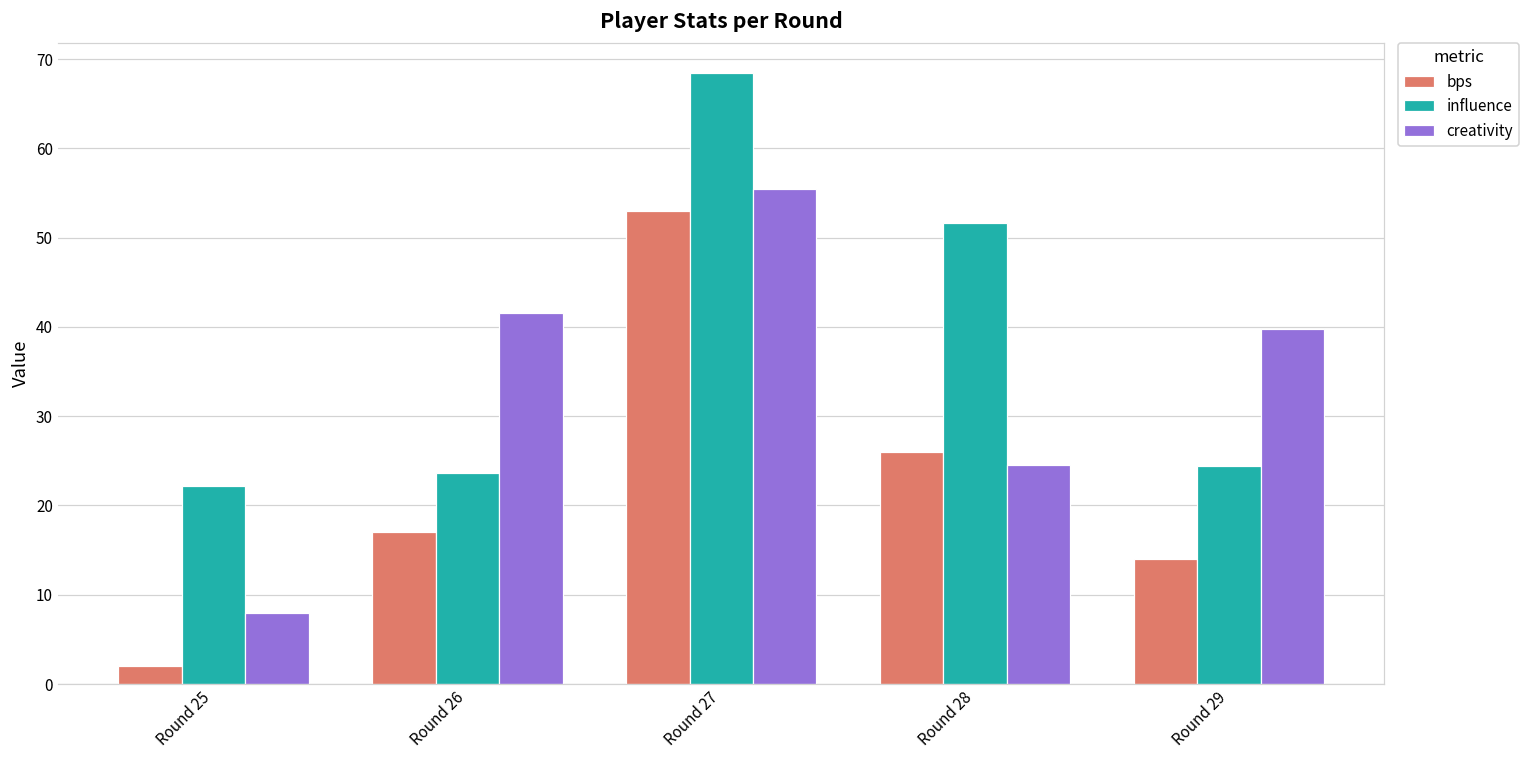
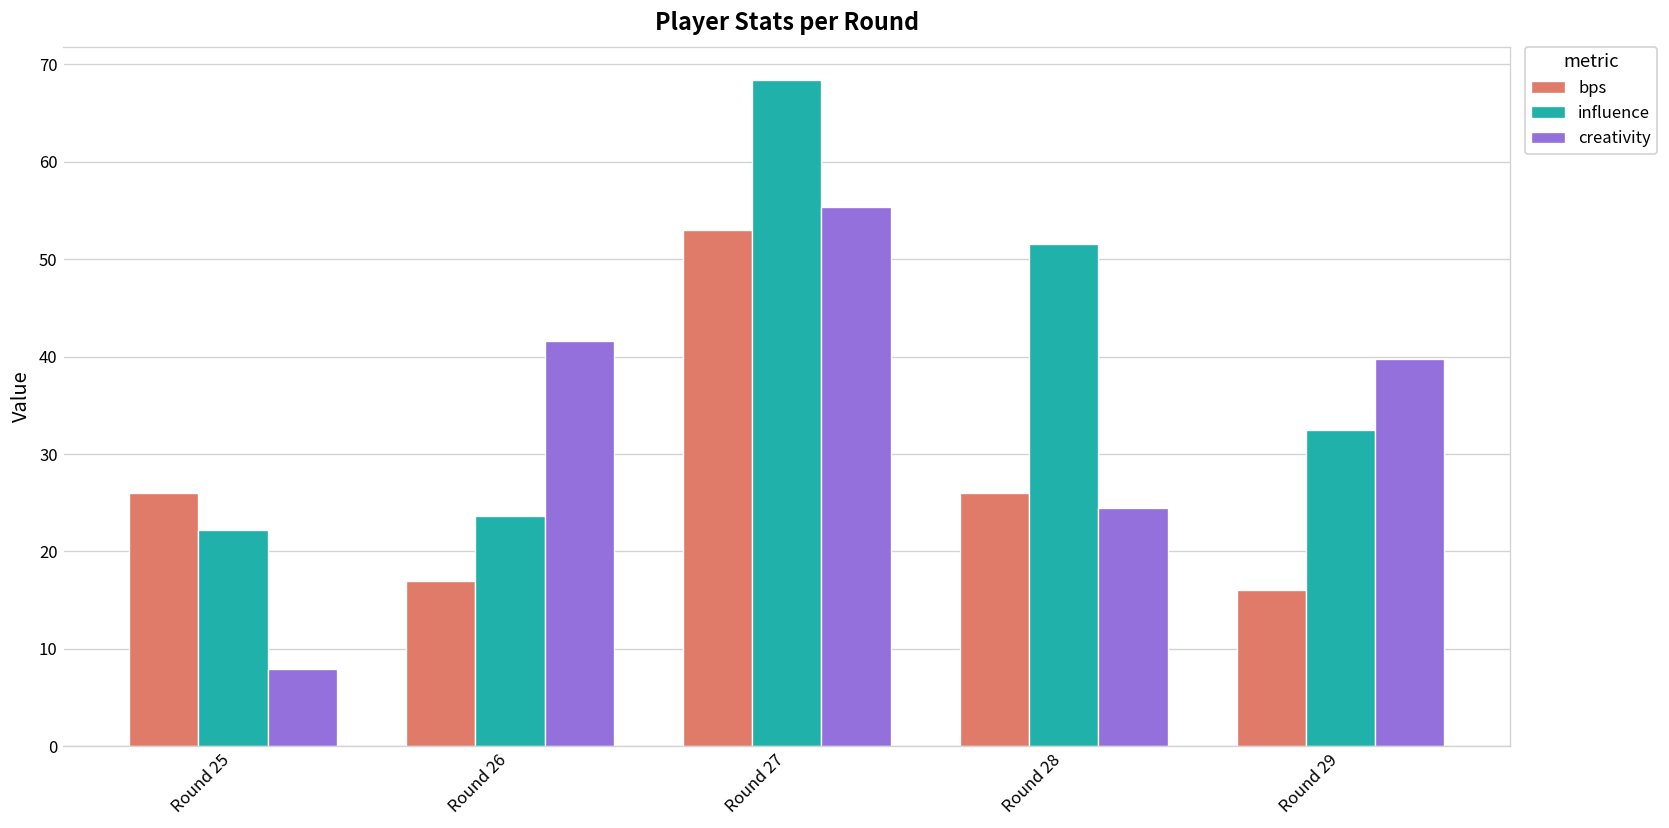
bps, Round 25: 2 -> 26
bps, Round 29: 14 -> 16
influence, Round 29: 24 -> 33
